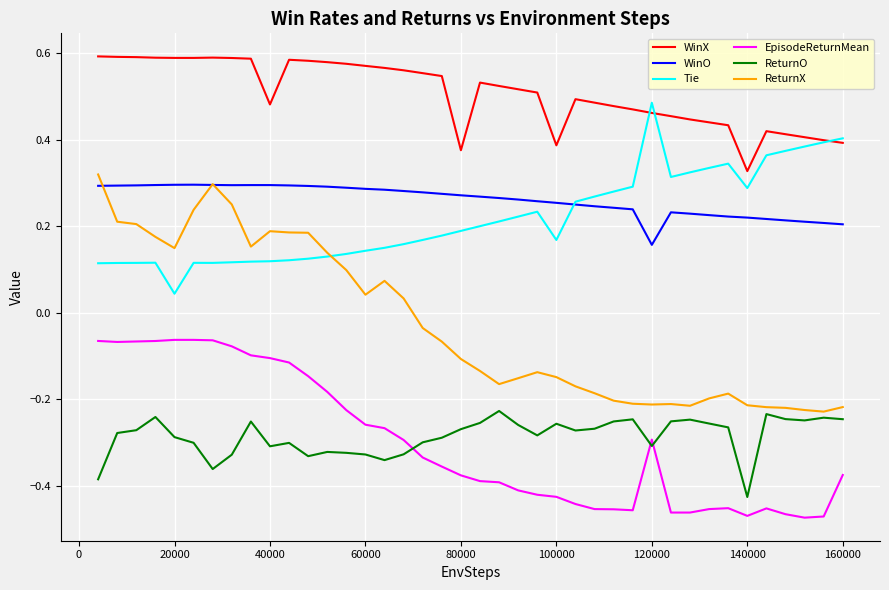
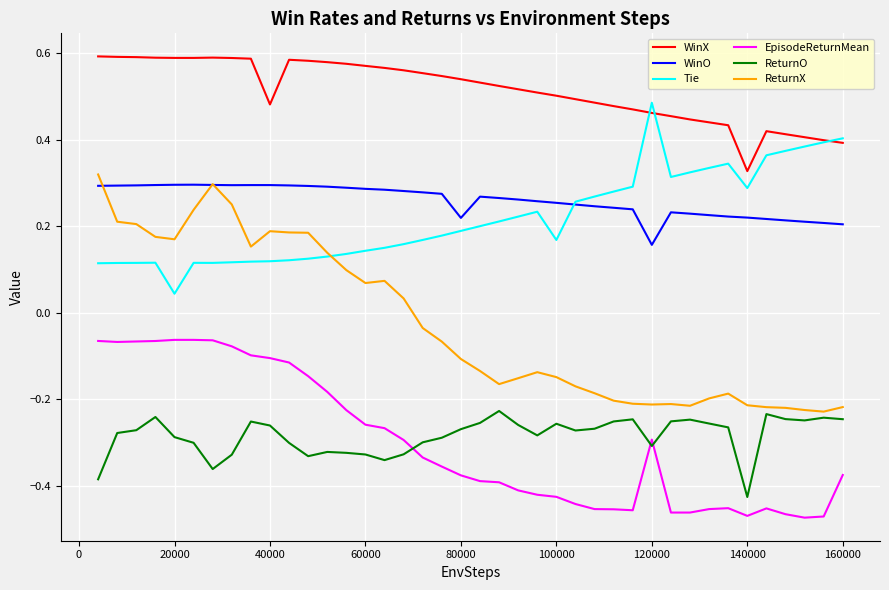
ReturnX, 20000: 0.15 -> 0.17
ReturnO, 40000: -0.31 -> -0.26
ReturnX, 60000: 0.04 -> 0.07
WinX, 80000: 0.38 -> 0.54
WinO, 80000: 0.27 -> 0.22
WinX, 100000: 0.39 -> 0.50
